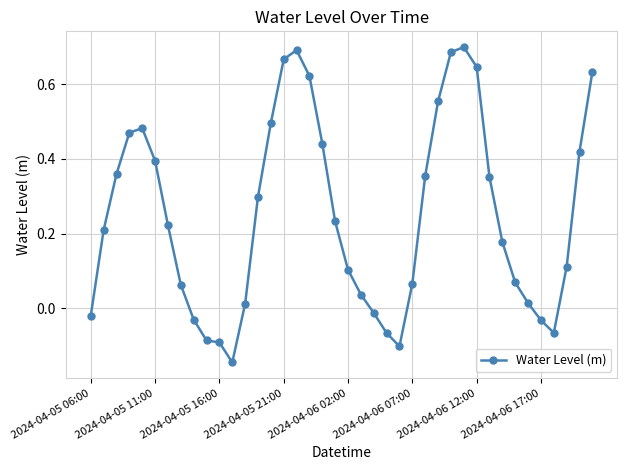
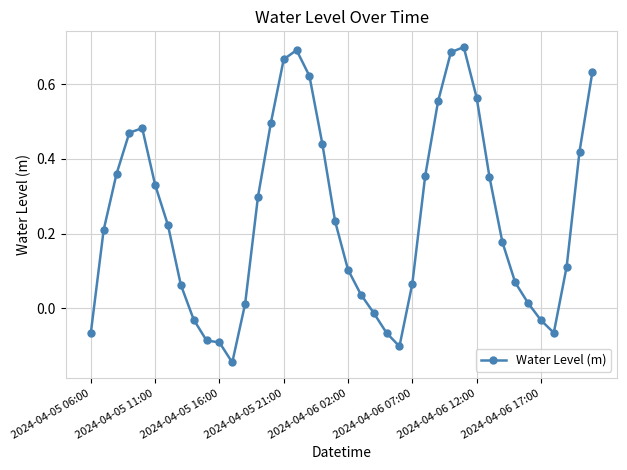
2024-04-05 06:00: -0.02 -> -0.07
2024-04-05 11:00: 0.39 -> 0.33
2024-04-06 12:00: 0.65 -> 0.56
